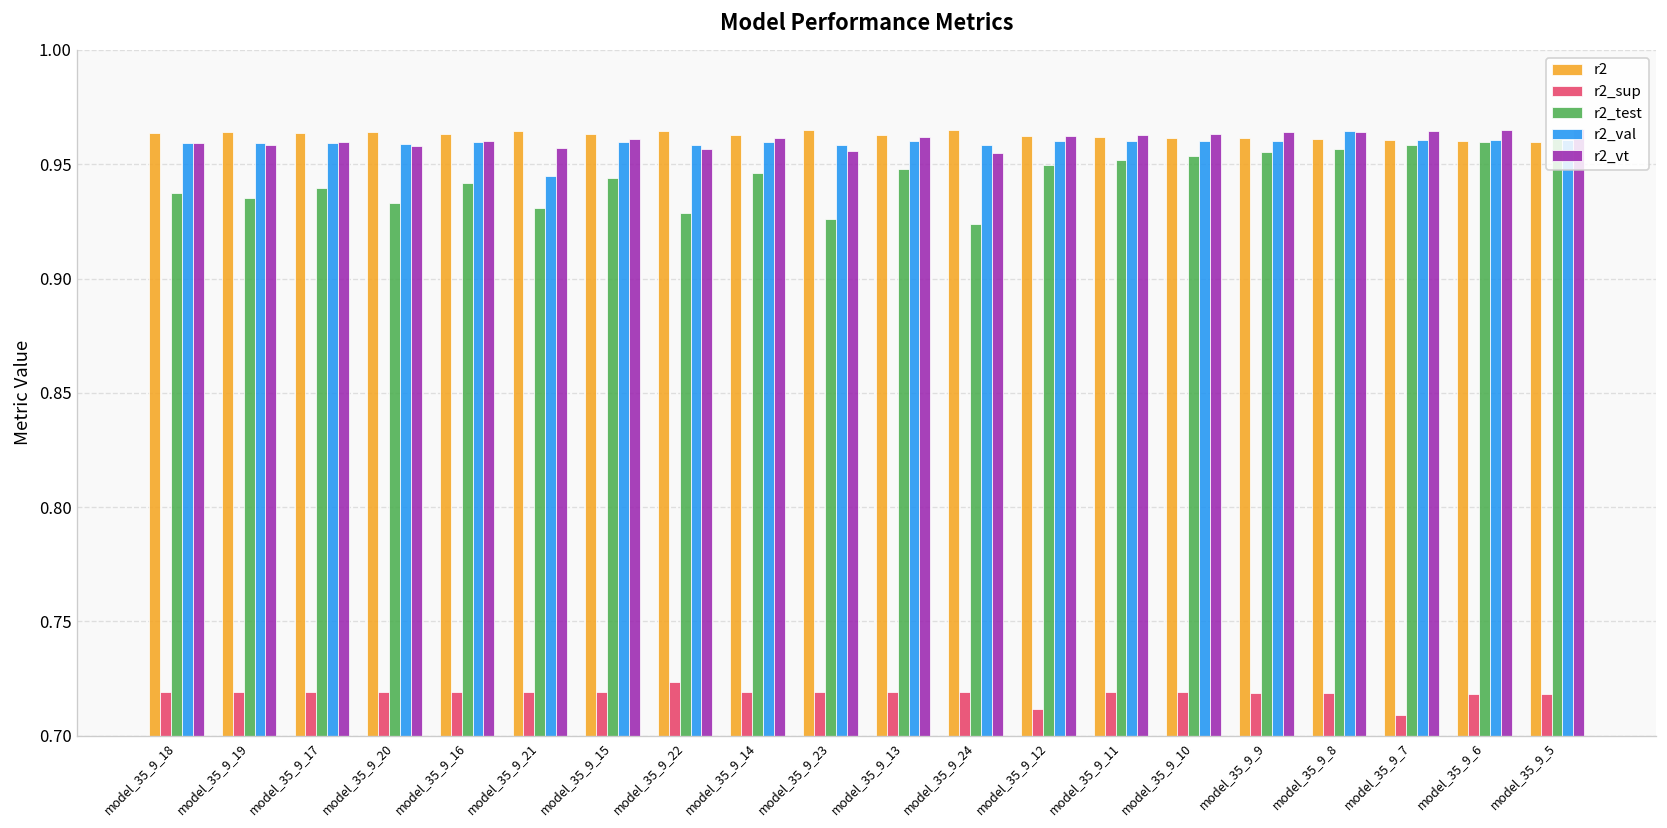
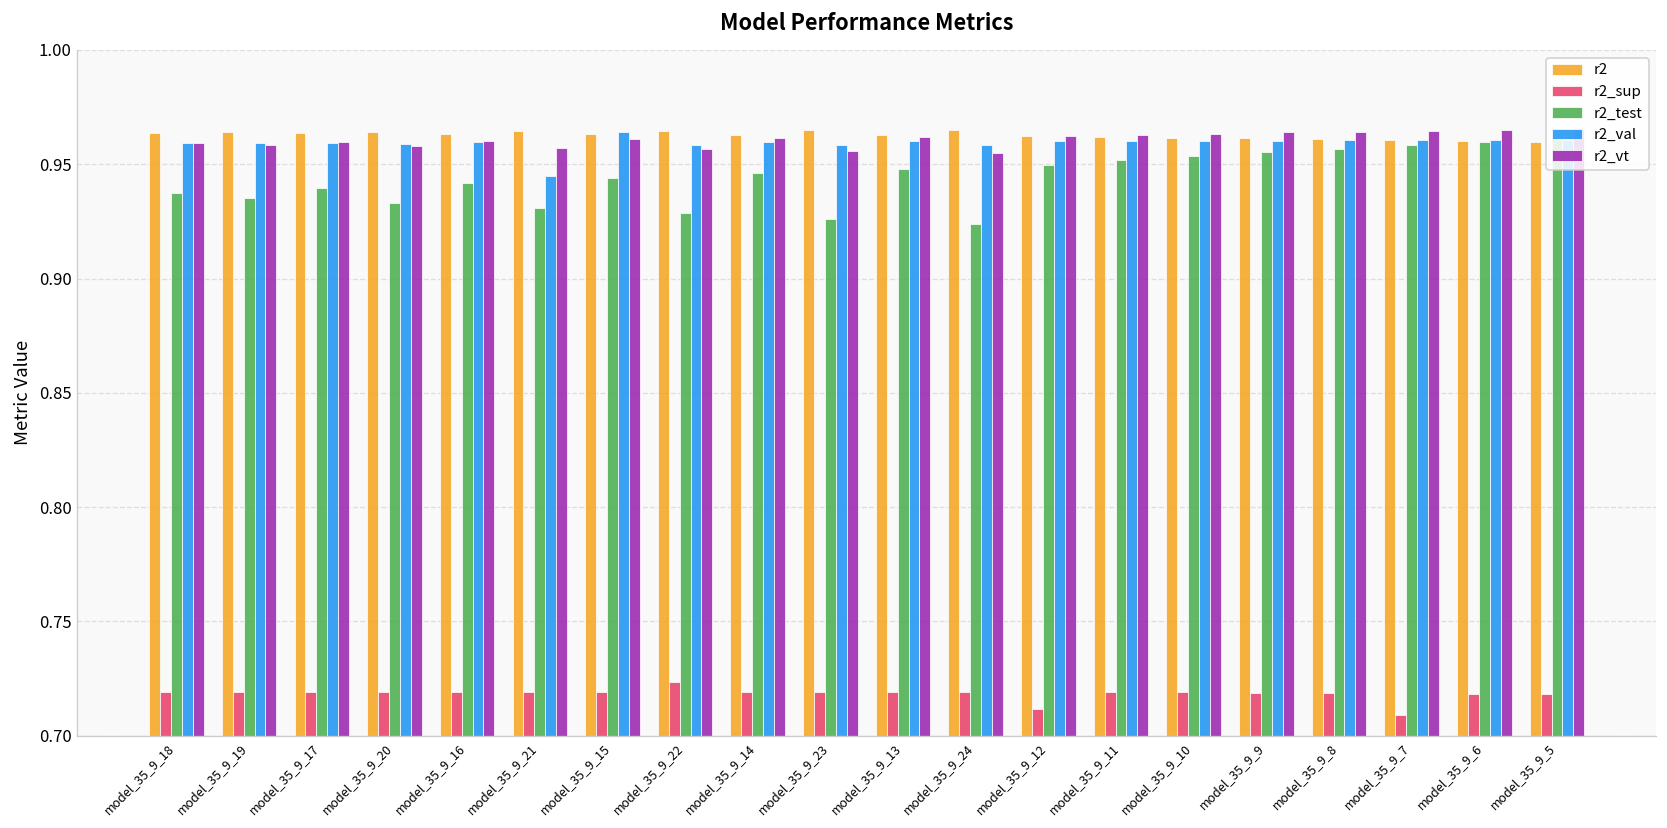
r2_val, model_35_9_15: 0.960 -> 0.964
r2_val, model_35_9_8: 0.965 -> 0.960
